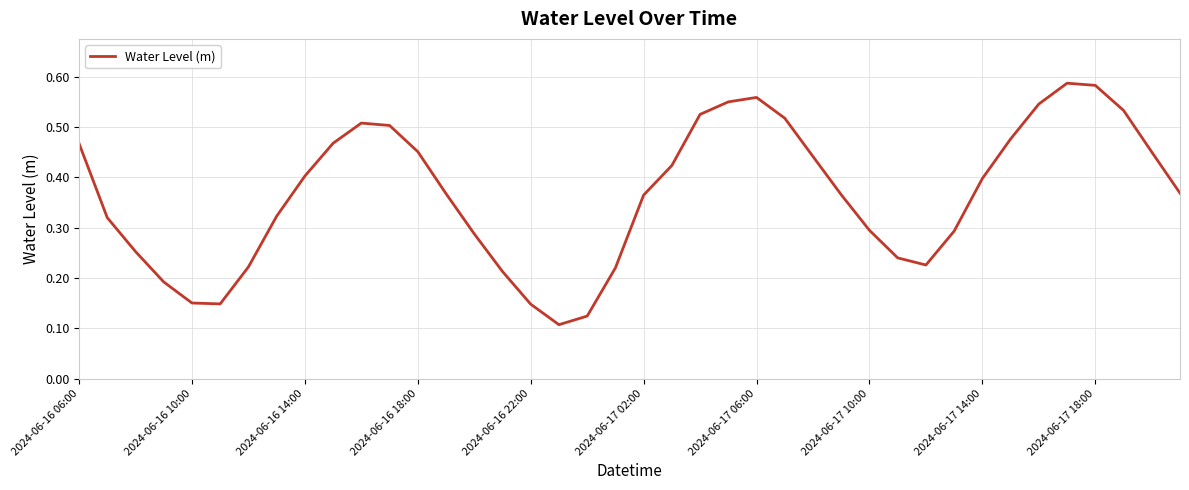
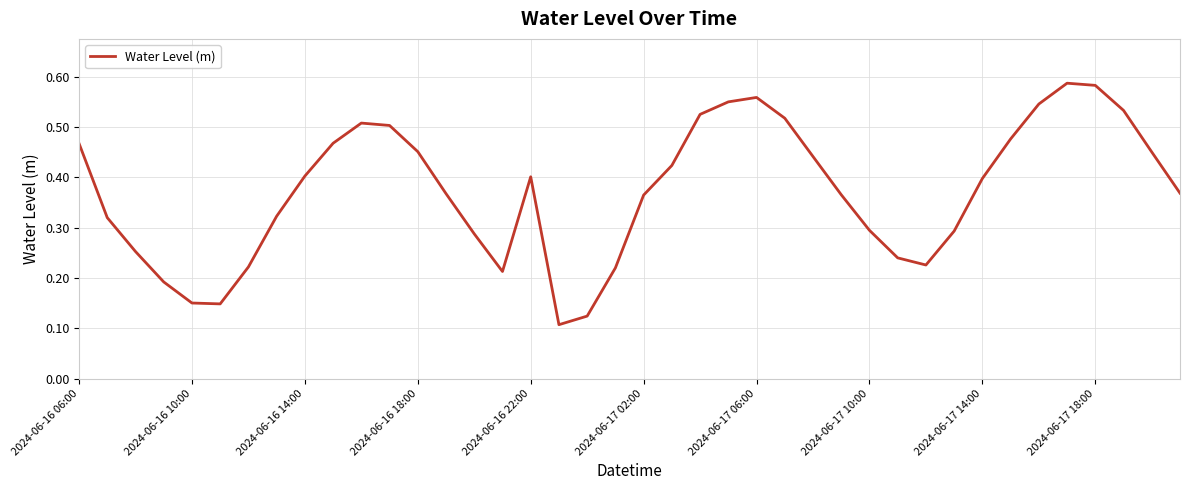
2024-06-16 22:00: 0.15 -> 0.40
